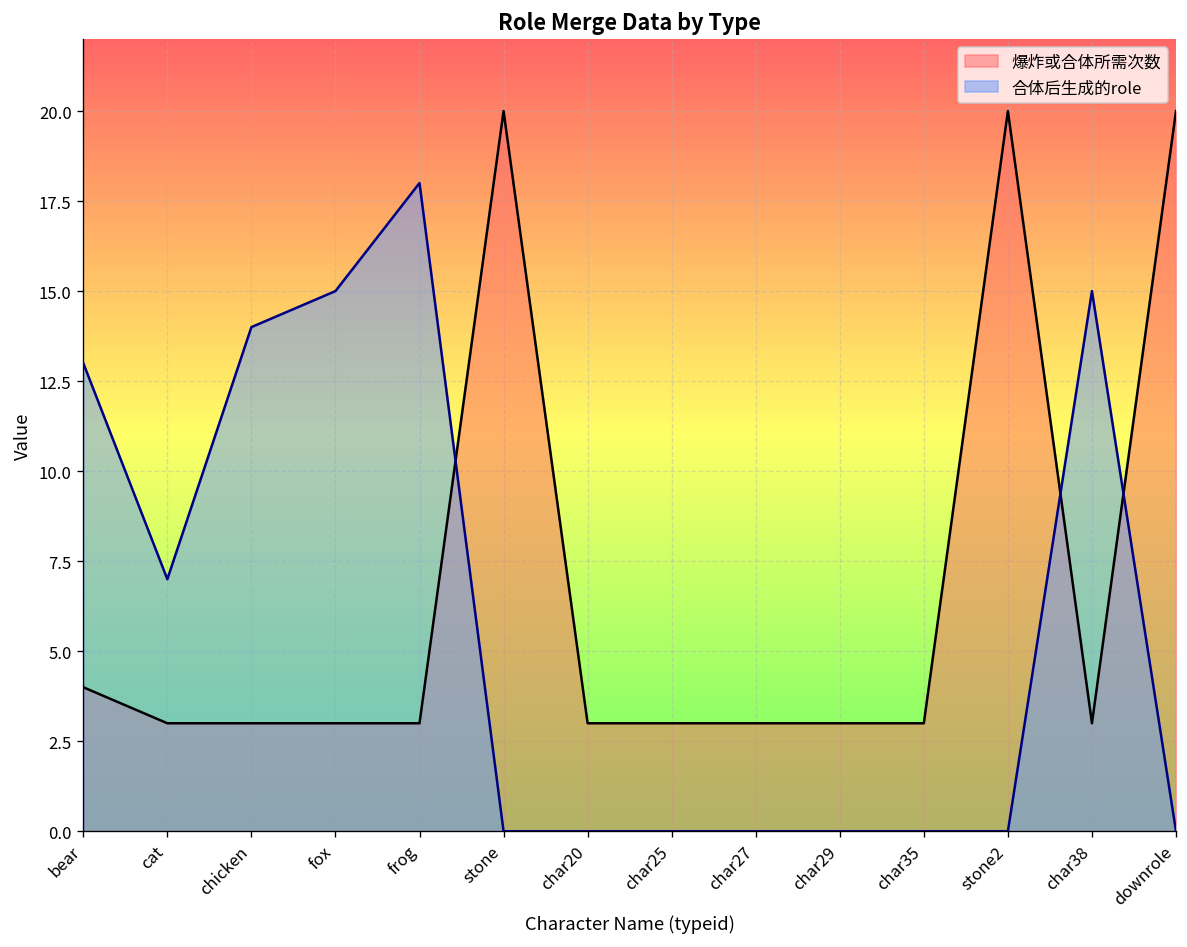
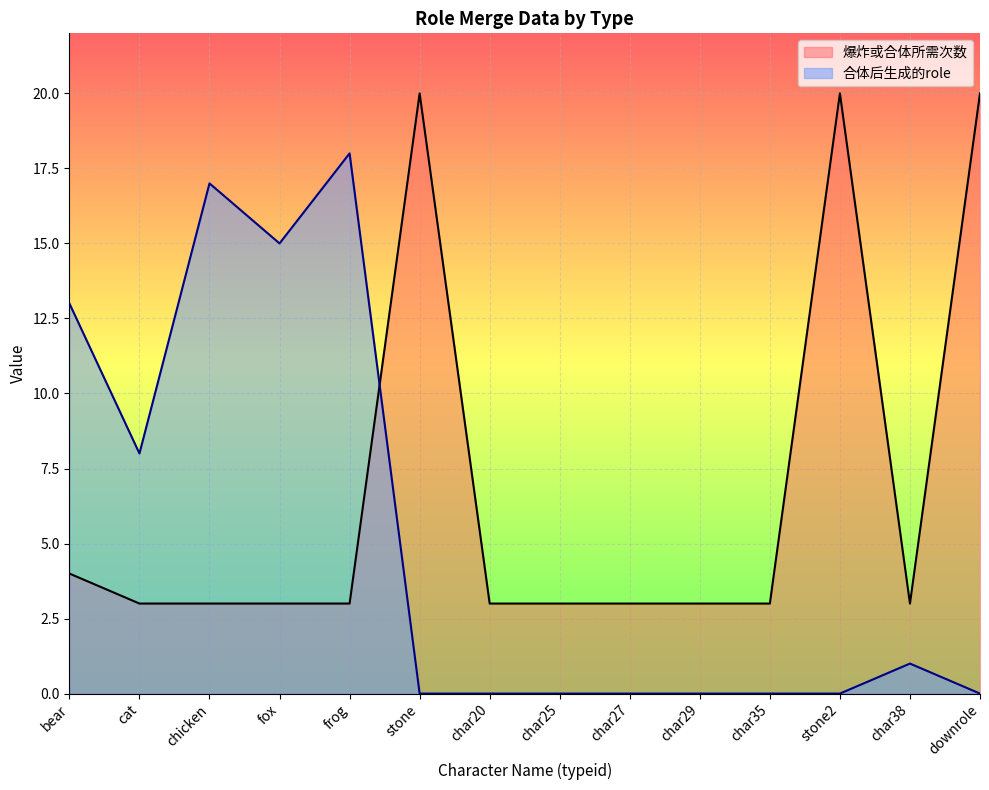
合体后生成的role, cat: 7 -> 8
合体后生成的role, chicken: 14 -> 17
合体后生成的role, char38: 15 -> 1
